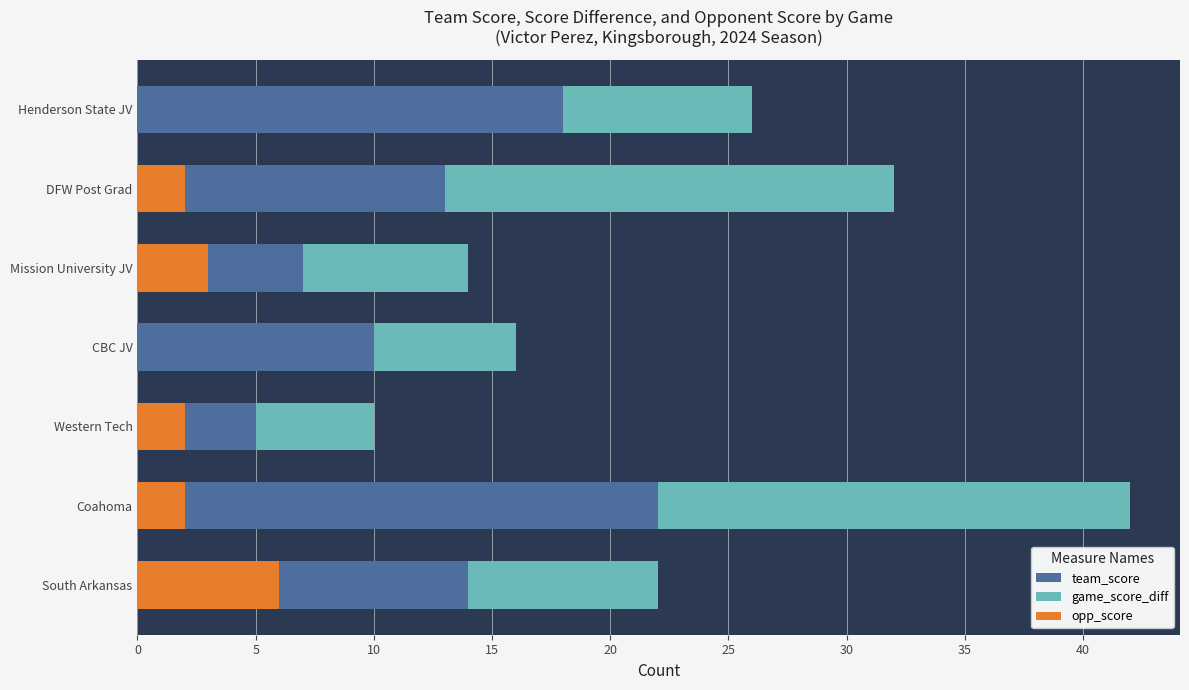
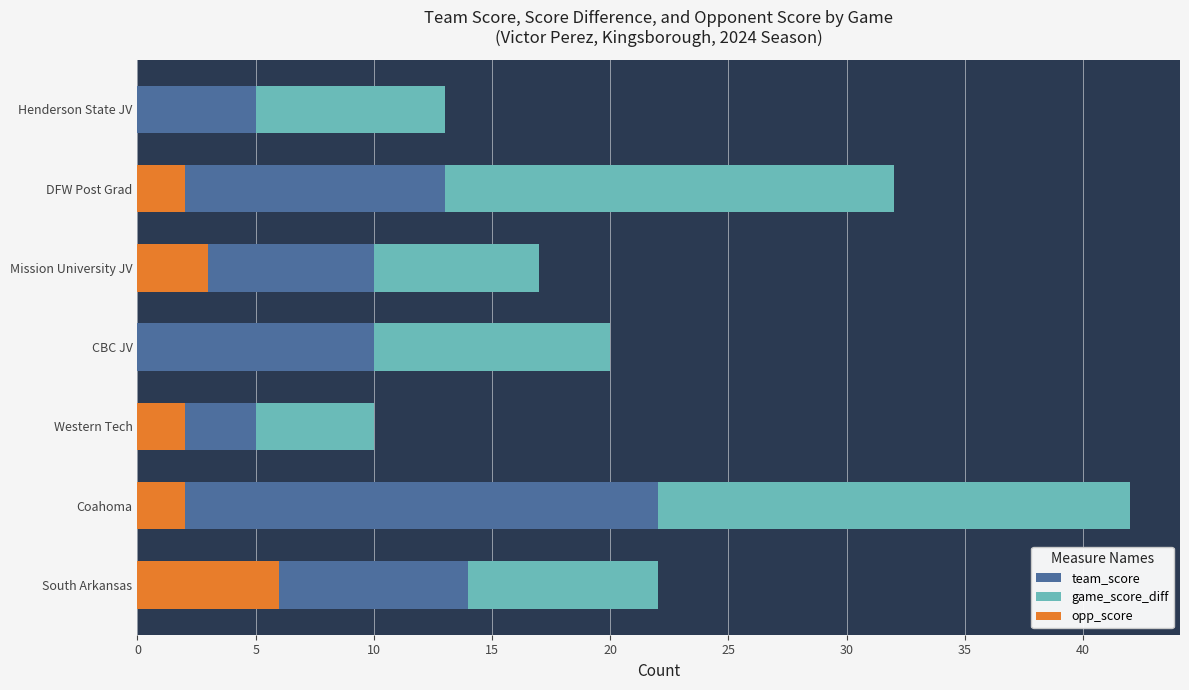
team_score, Henderson State JV: 18 -> 5
team_score, Mission University JV: 7 -> 10
game_score_diff, CBC JV: 6 -> 10
